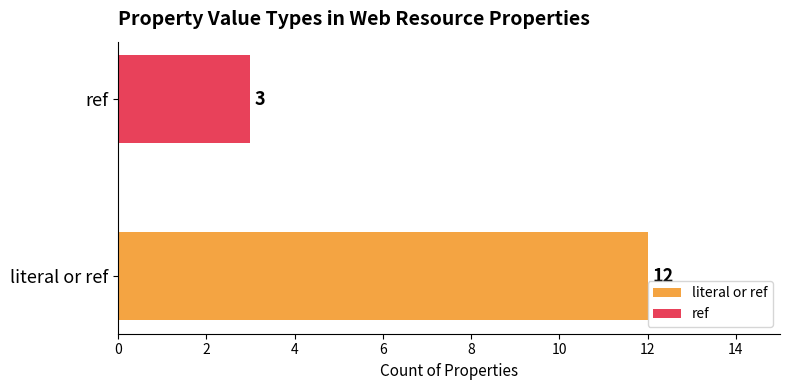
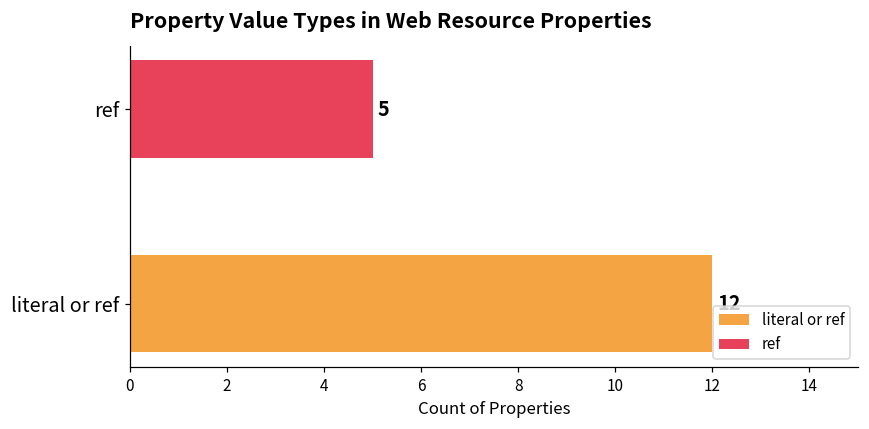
ref: 3 -> 5
